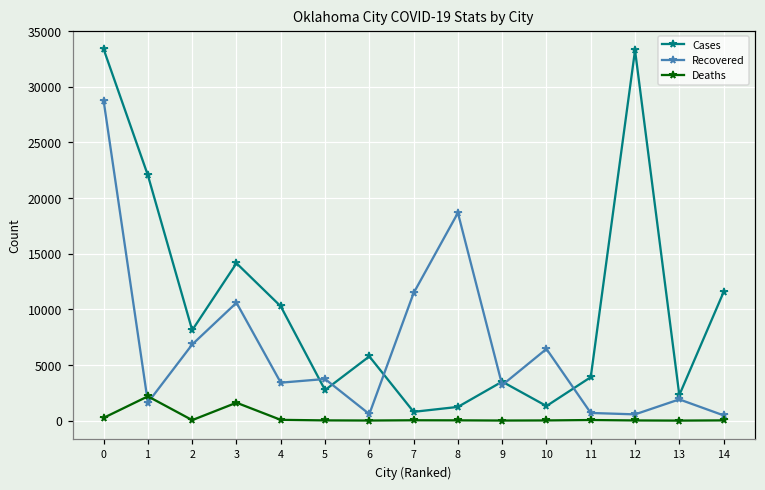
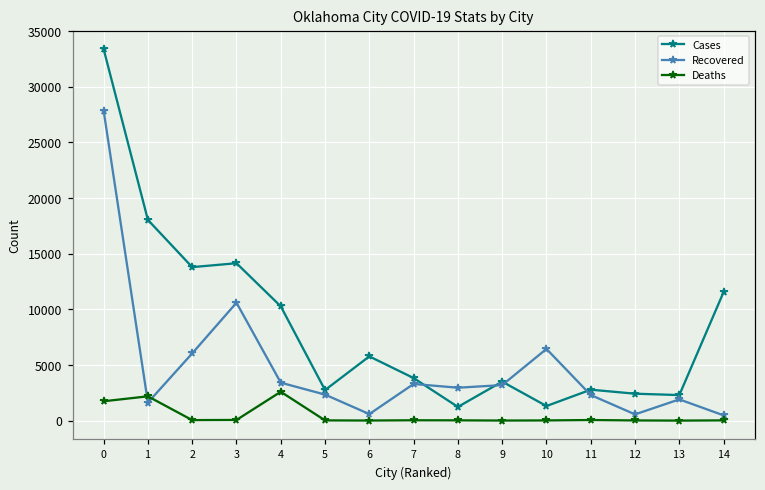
Recovered, 0: 28700 -> 27800
Deaths, 0: 300 -> 1700
Cases, 1: 22000 -> 18000
Cases, 2: 8100 -> 13800
Recovered, 2: 6800 -> 6000
Deaths, 3: 1600 -> 100
Deaths, 4: 100 -> 2600
Recovered, 5: 3700 -> 2300
Cases, 7: 800 -> 3800
Recovered, 7: 11500 -> 3300
Recovered, 8: 18700 -> 3000
Cases, 11: 3900 -> 2800
Recovered, 11: 700 -> 2300
Cases, 12: 33300 -> 2400
